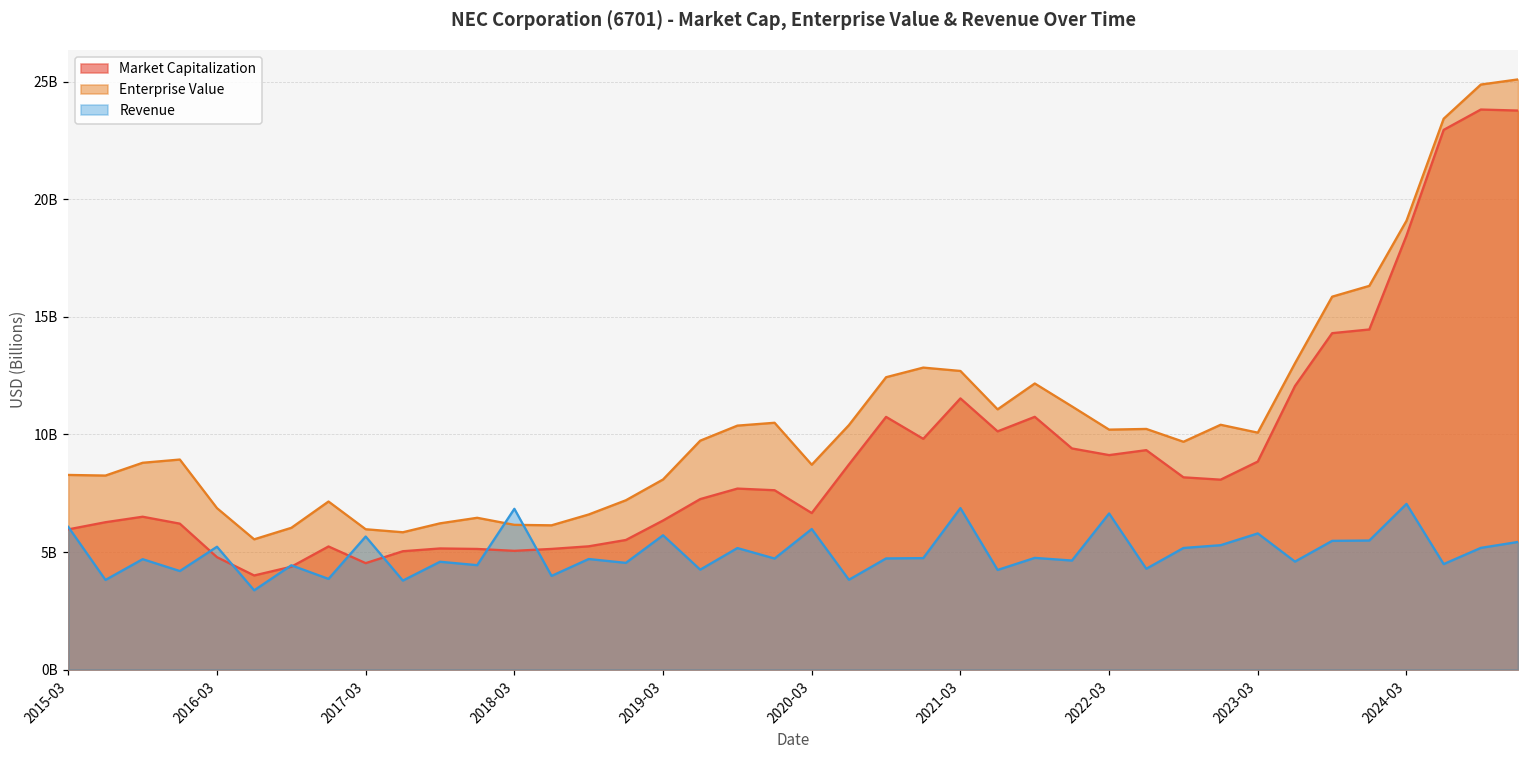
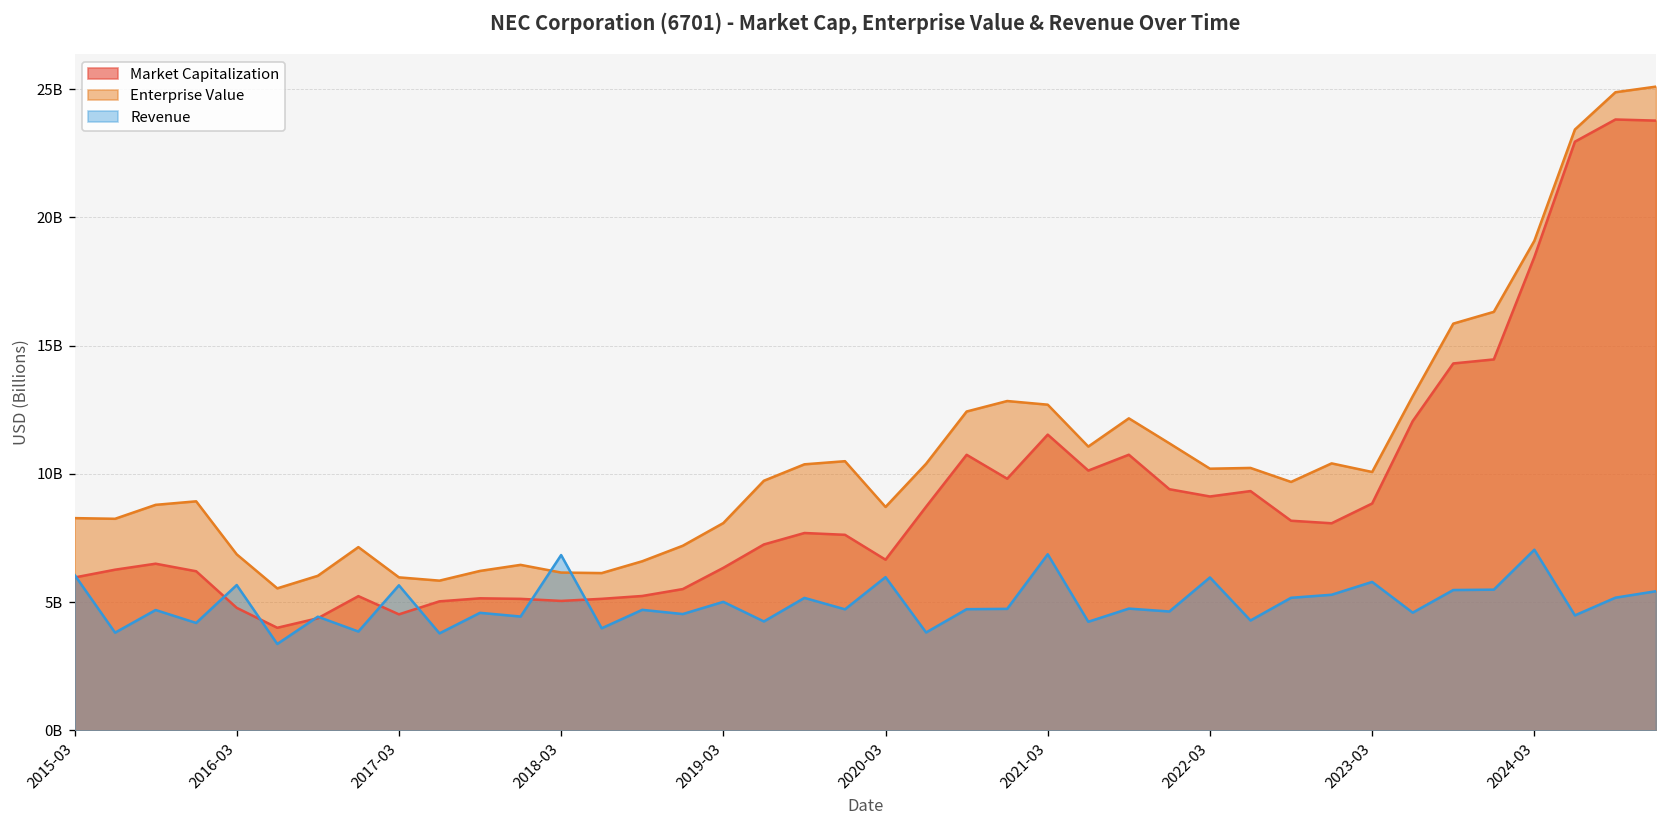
Revenue, 2016-03: 5200000000 -> 5700000000
Revenue, 2019-03: 5700000000 -> 5000000000
Revenue, 2022-03: 6600000000 -> 6000000000
